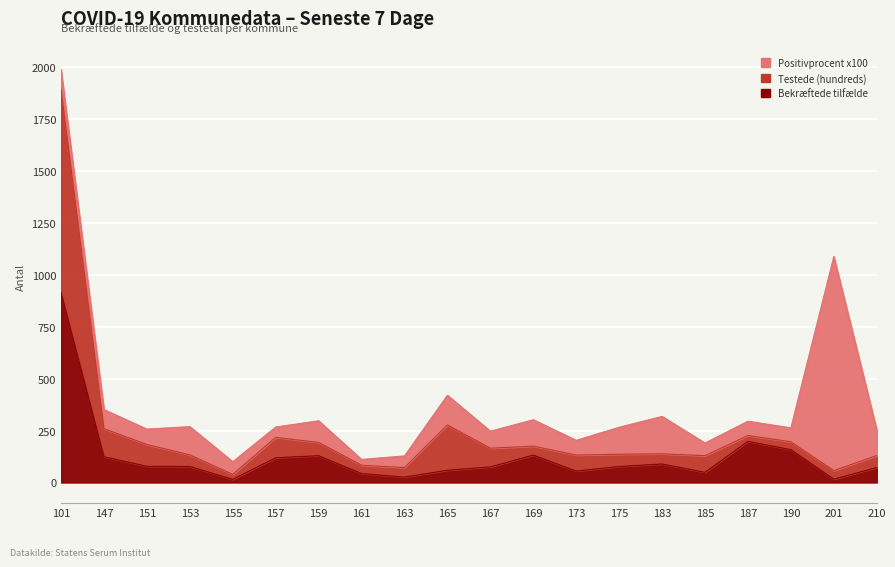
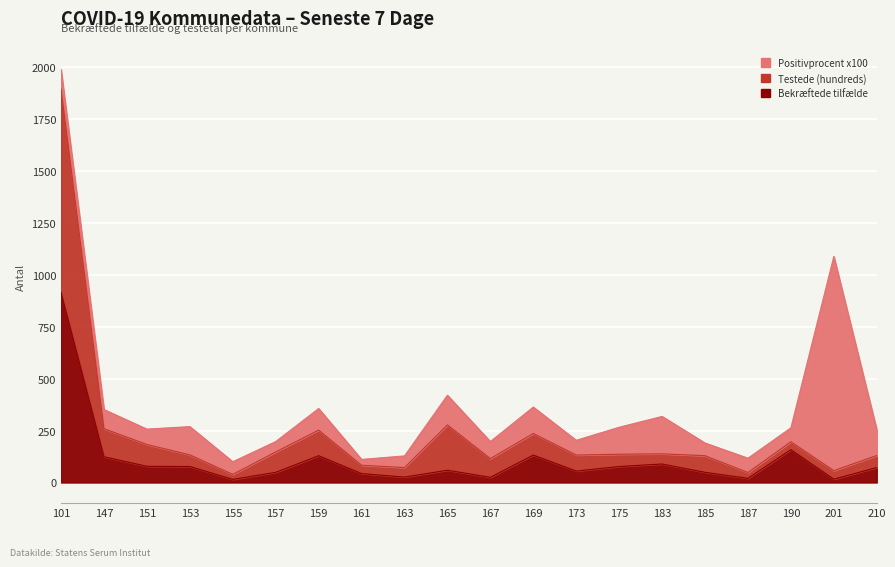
Bekræftede tilfælde, 157: 120 -> 50
Testede (hundreds), 159: 60 -> 120
Bekræftede tilfælde, 167: 80 -> 30
Testede (hundreds), 169: 40 -> 100
Bekræftede tilfælde, 187: 200 -> 20
